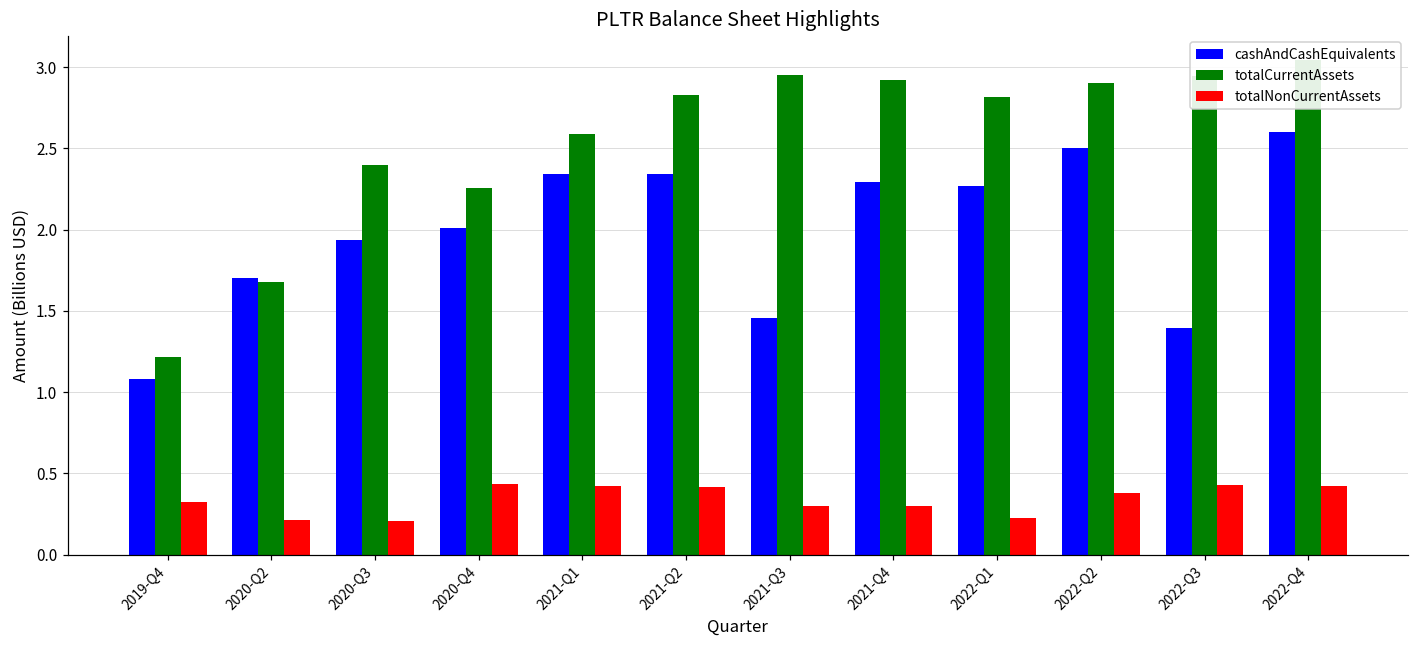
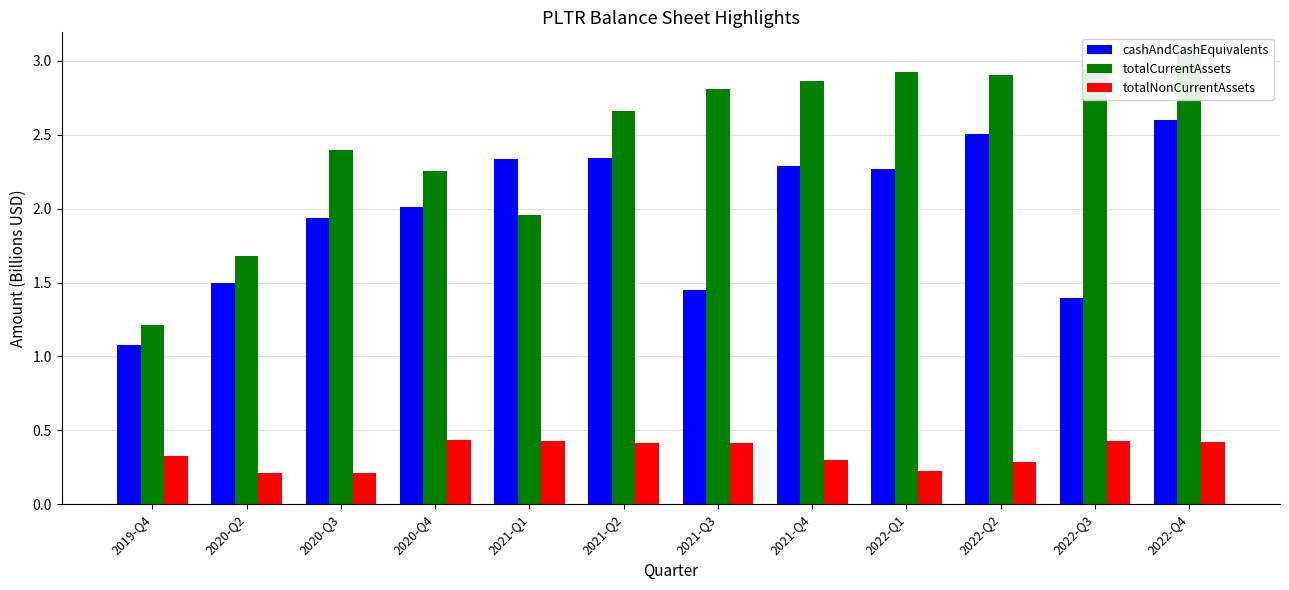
cashAndCashEquivalents, 2020-Q2: 1.70 -> 1.50
totalCurrentAssets, 2021-Q1: 2.59 -> 1.95
totalCurrentAssets, 2021-Q2: 2.83 -> 2.66
totalCurrentAssets, 2021-Q3: 2.95 -> 2.81
totalNonCurrentAssets, 2021-Q3: 0.30 -> 0.41
totalCurrentAssets, 2021-Q4: 2.92 -> 2.86
totalCurrentAssets, 2022-Q1: 2.81 -> 2.93
totalNonCurrentAssets, 2022-Q2: 0.38 -> 0.29
